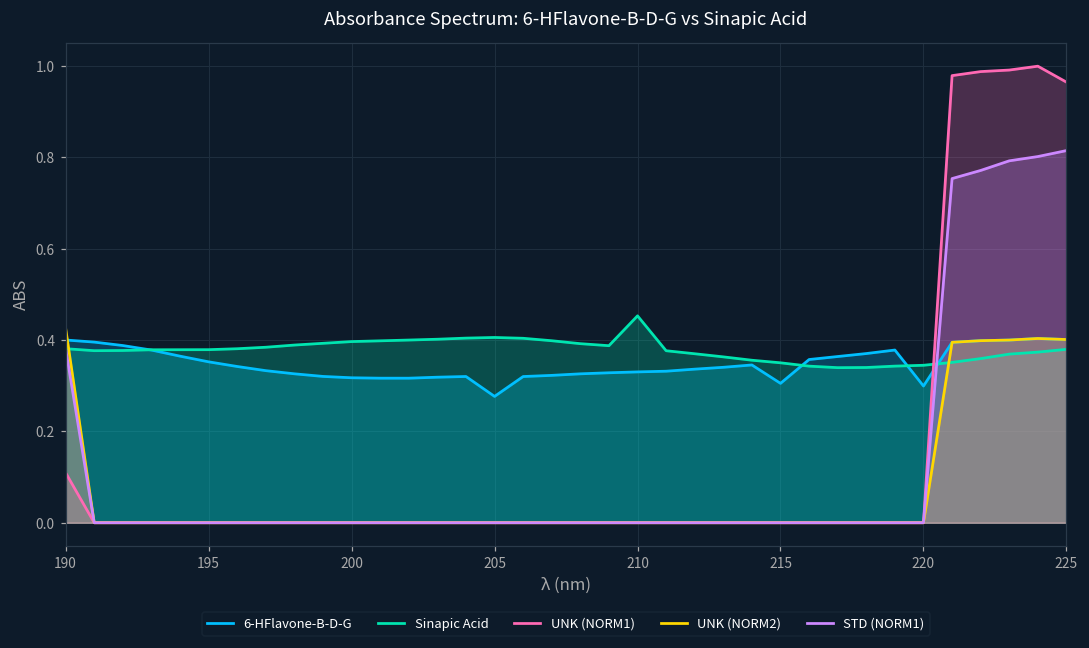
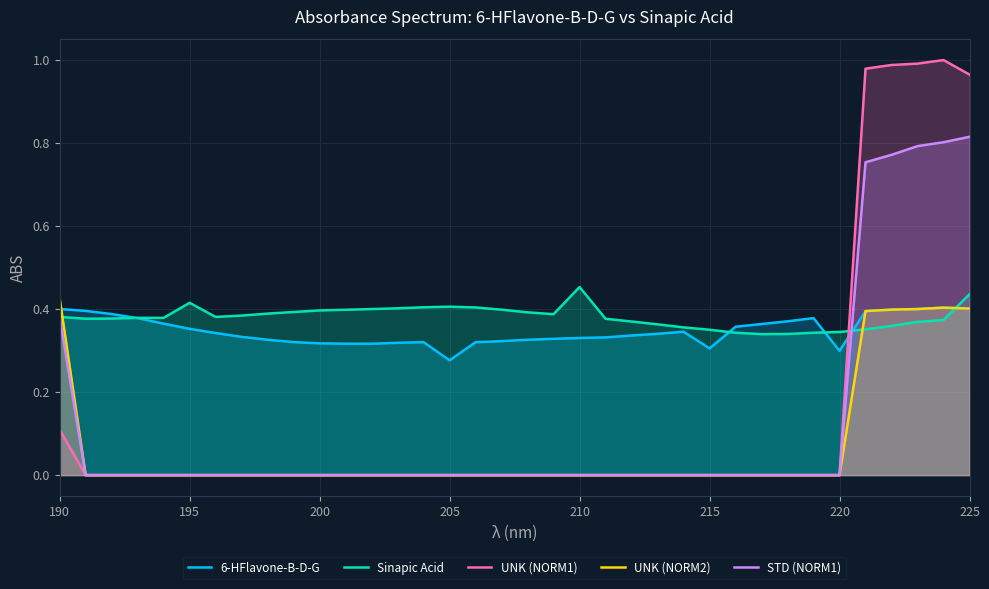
Sinapic Acid, 195: 0.38 -> 0.42
Sinapic Acid, 225: 0.38 -> 0.44
